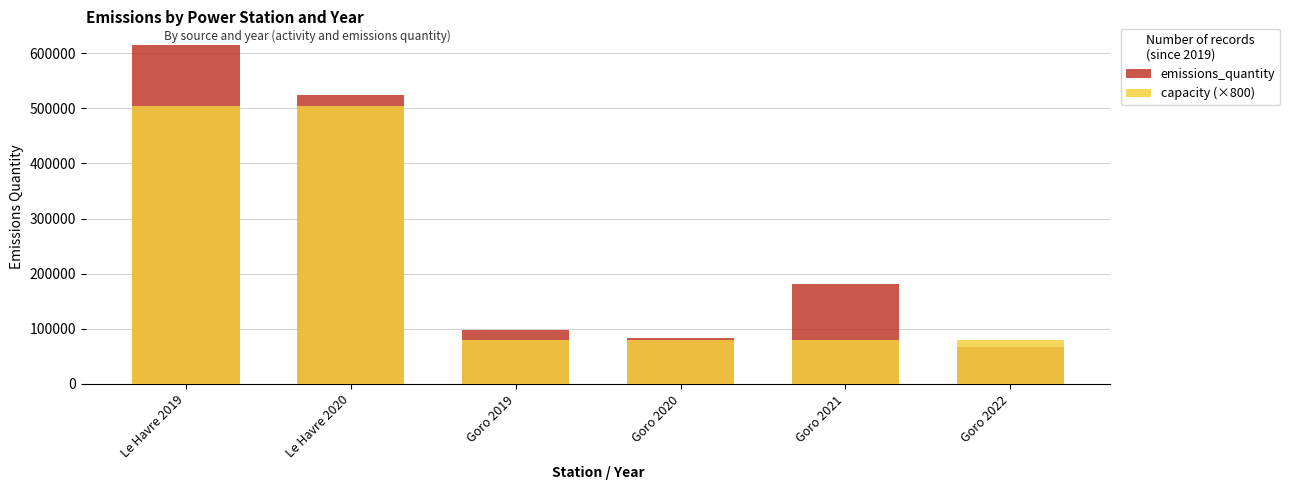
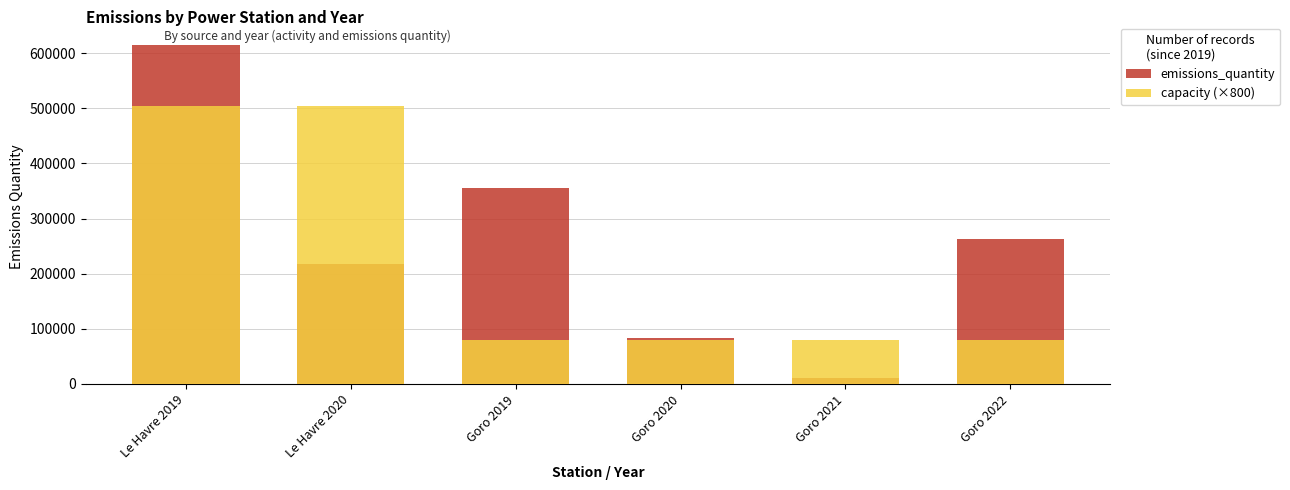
emissions_quantity, Le Havre 2020: 530000 -> 220000
emissions_quantity, Goro 2019: 100000 -> 360000
emissions_quantity, Goro 2021: 180000 -> 10000
emissions_quantity, Goro 2022: 70000 -> 260000
